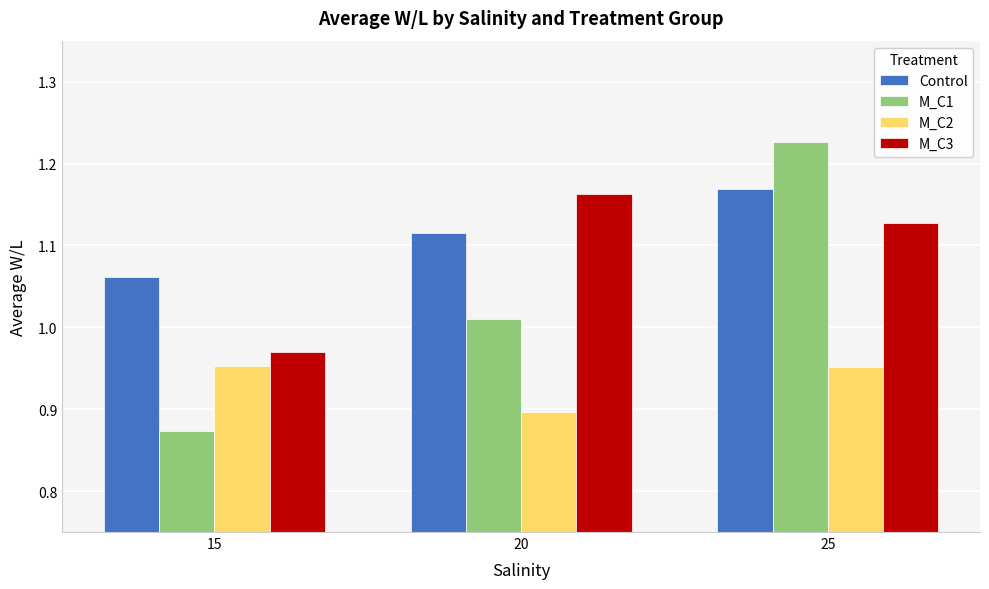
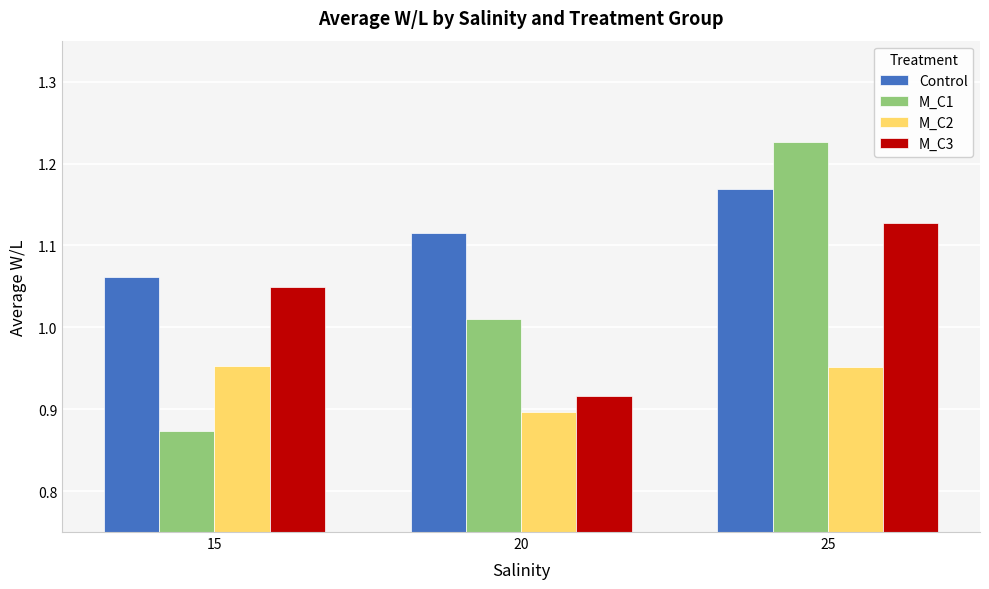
M_C3, 15: 0.97 -> 1.05
M_C3, 20: 1.16 -> 0.92
